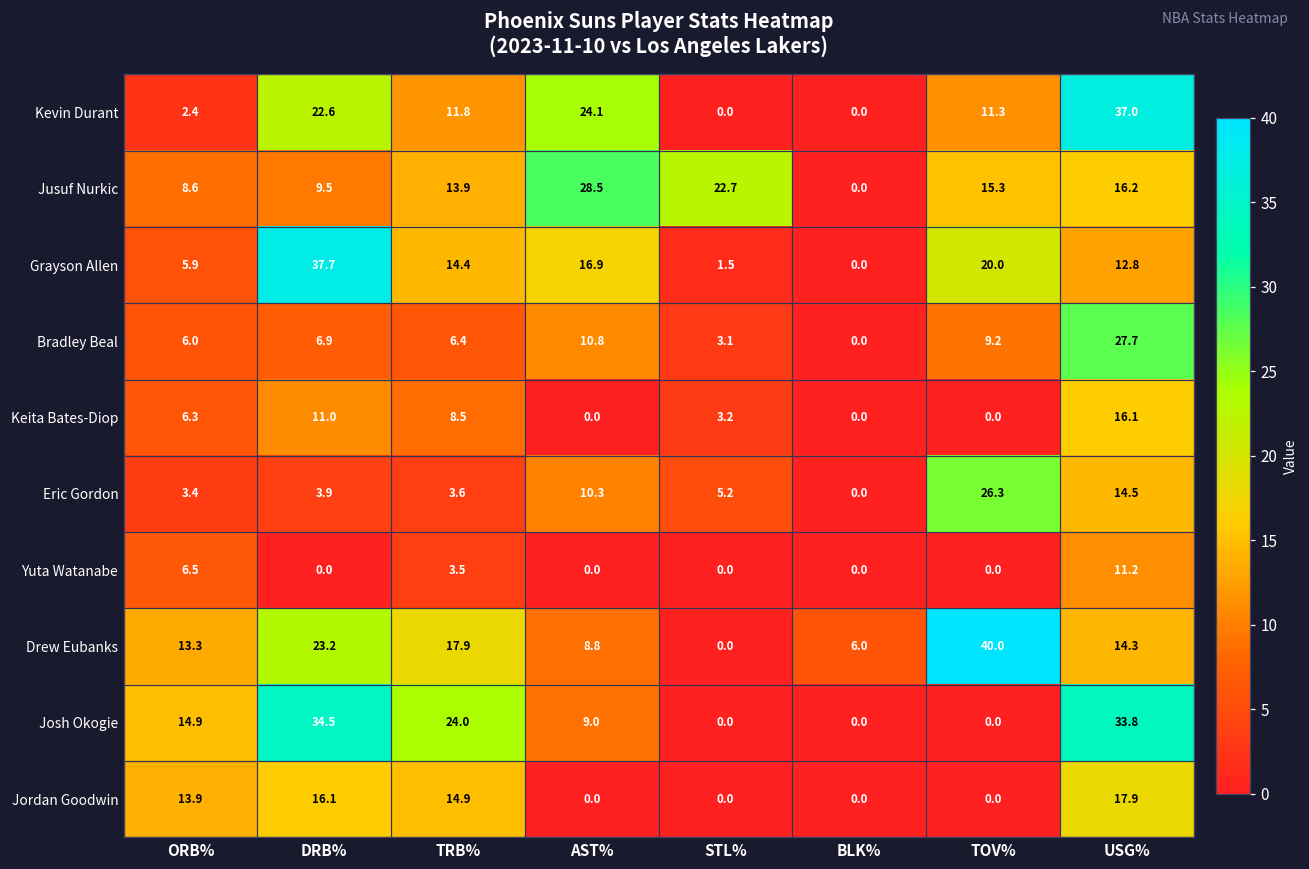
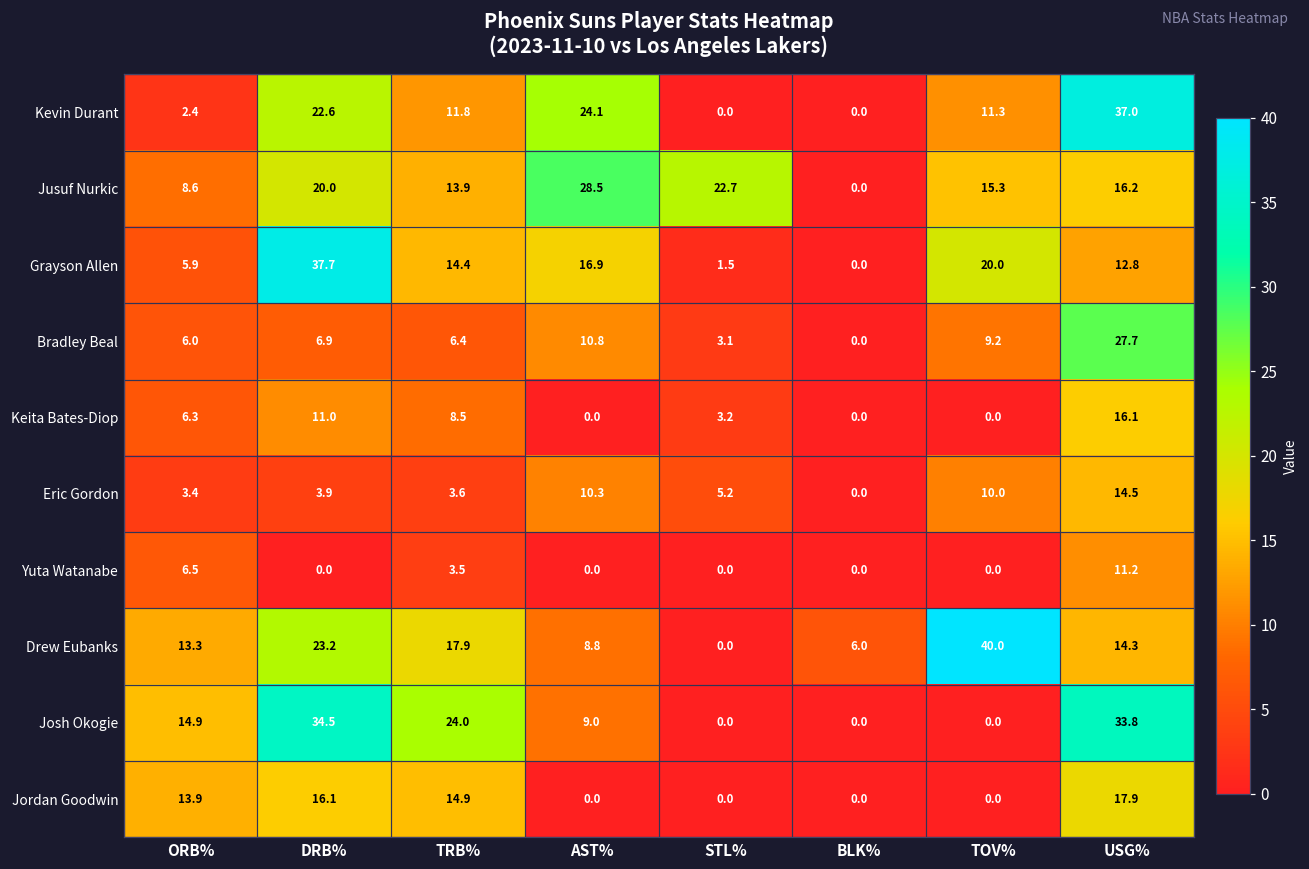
Jusuf Nurkic, DRB%: 9.5 -> 20.0
Eric Gordon, TOV%: 26.3 -> 10.0
